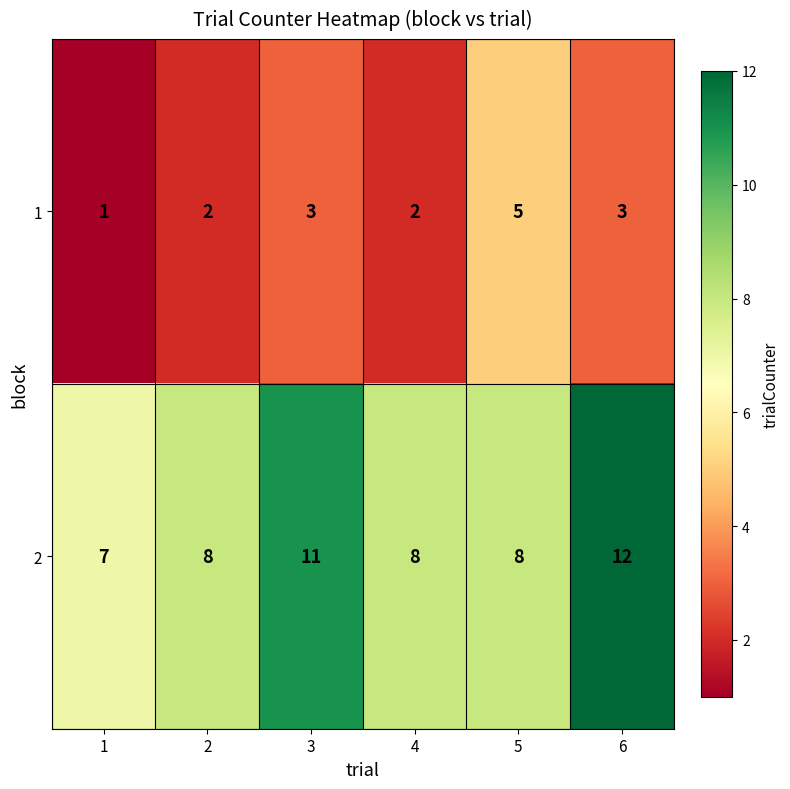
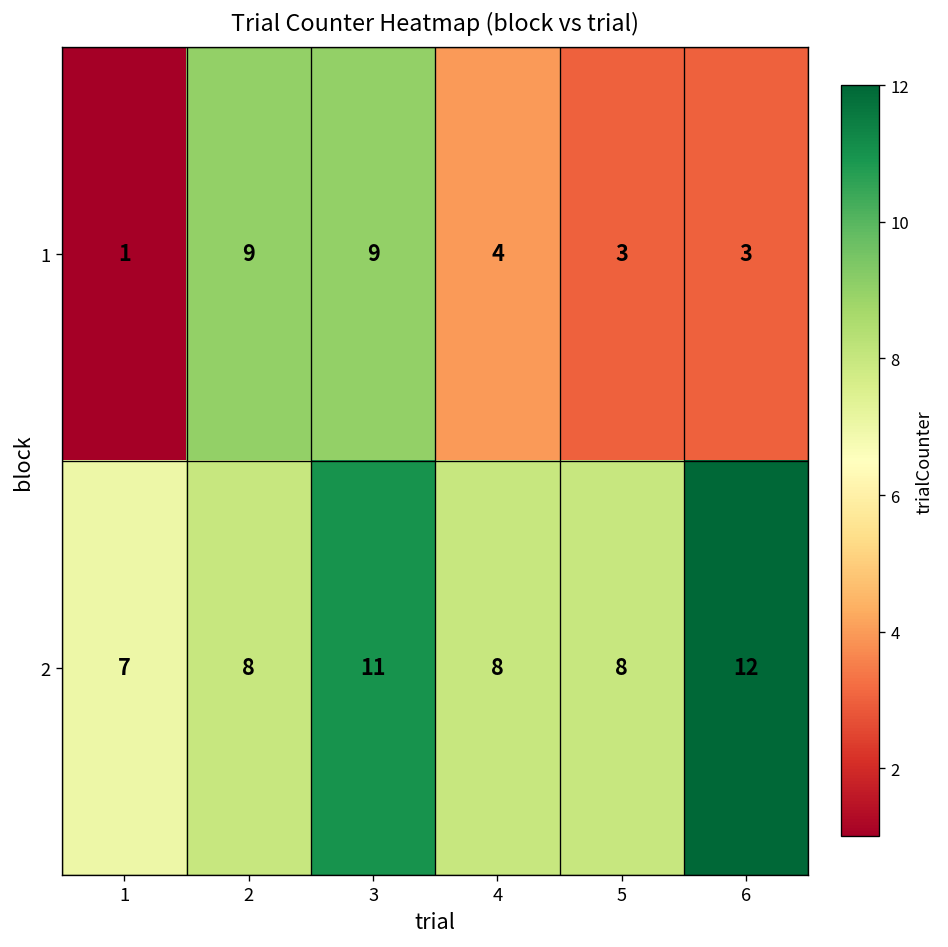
1, 2: 2 -> 9
1, 3: 3 -> 9
1, 4: 2 -> 4
1, 5: 5 -> 3
